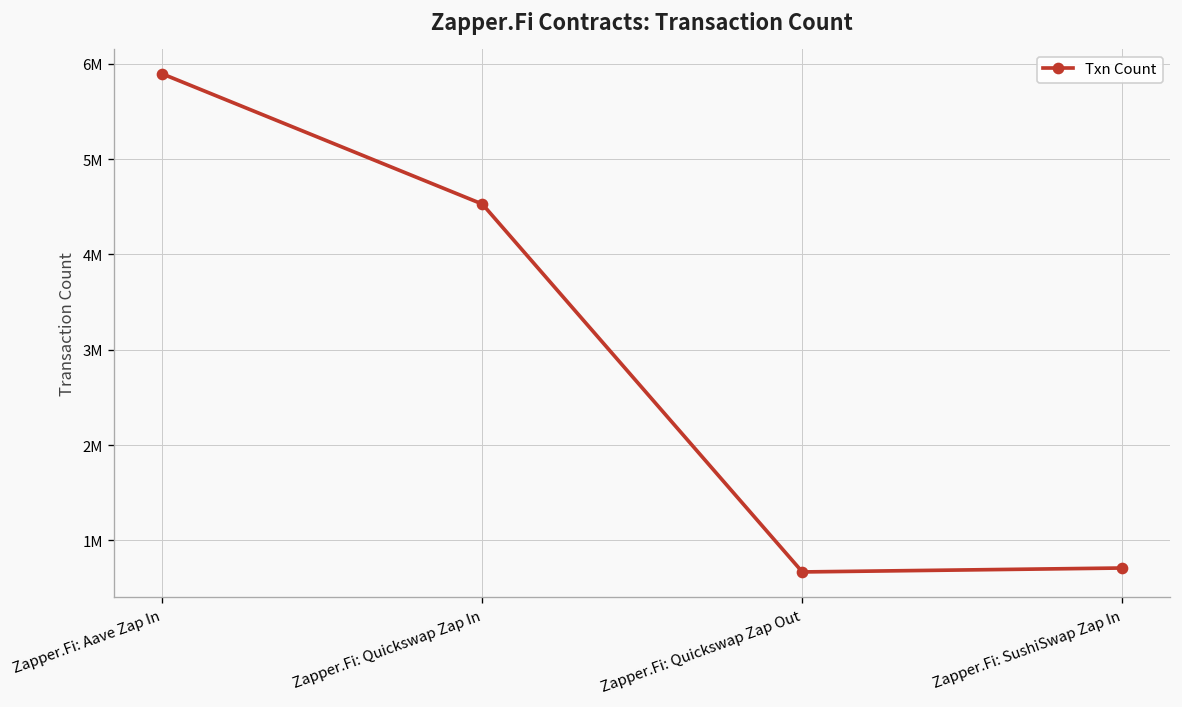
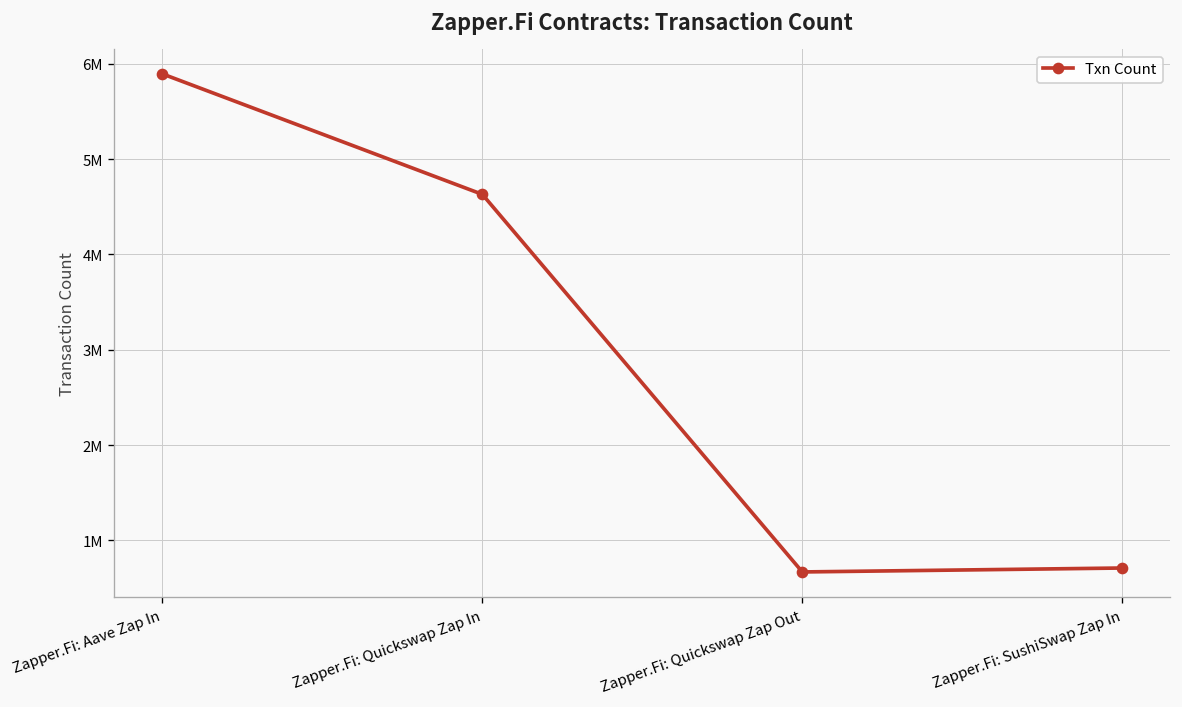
Zapper.Fi: Quickswap Zap In: 4500000 -> 4600000
